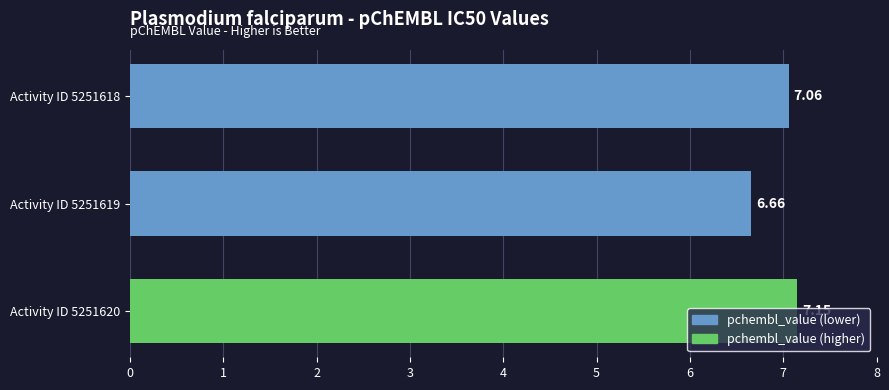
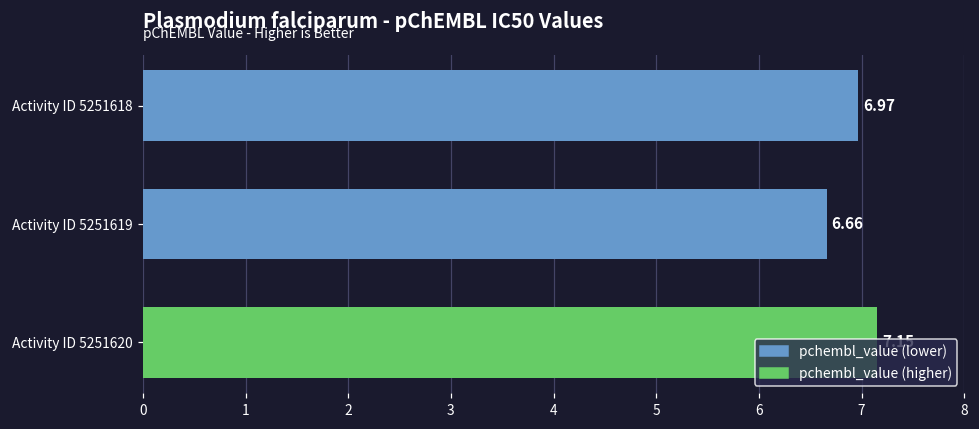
Activity ID 5251618: 7.06 -> 6.97
